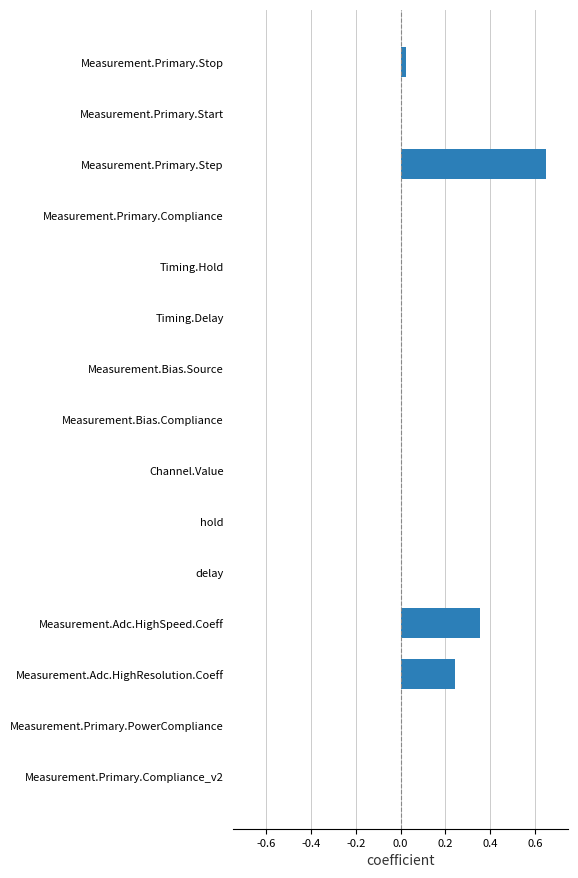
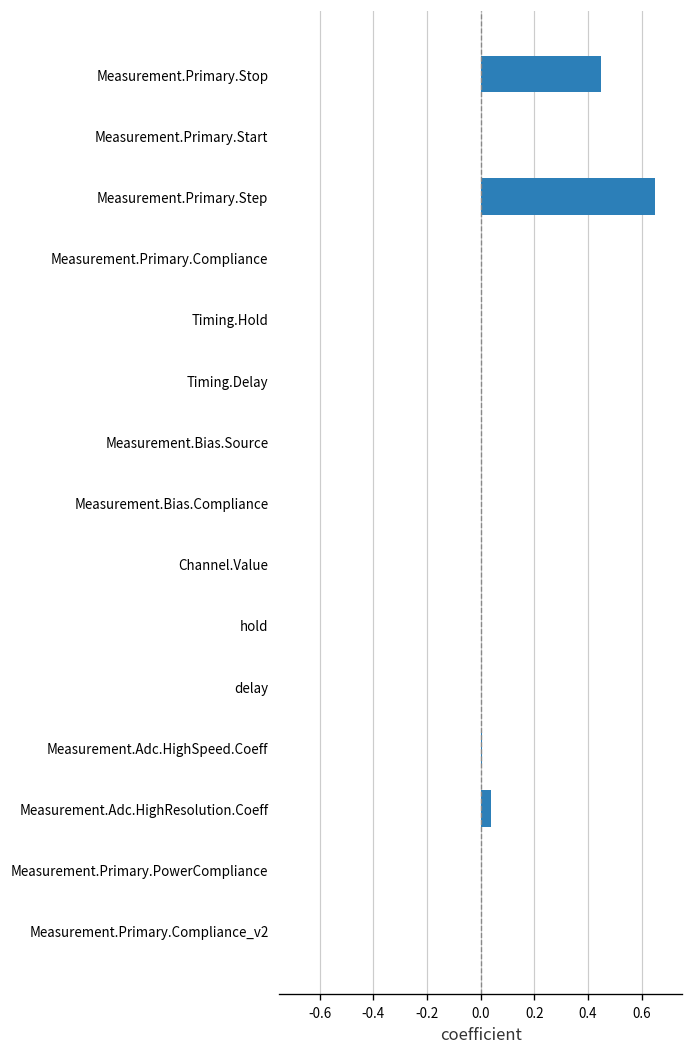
Measurement.Primary.Stop: 0.03 -> 0.45
Measurement.Adc.HighSpeed.Coeff: 0.35 -> 0.01
Measurement.Adc.HighResolution.Coeff: 0.25 -> 0.04
